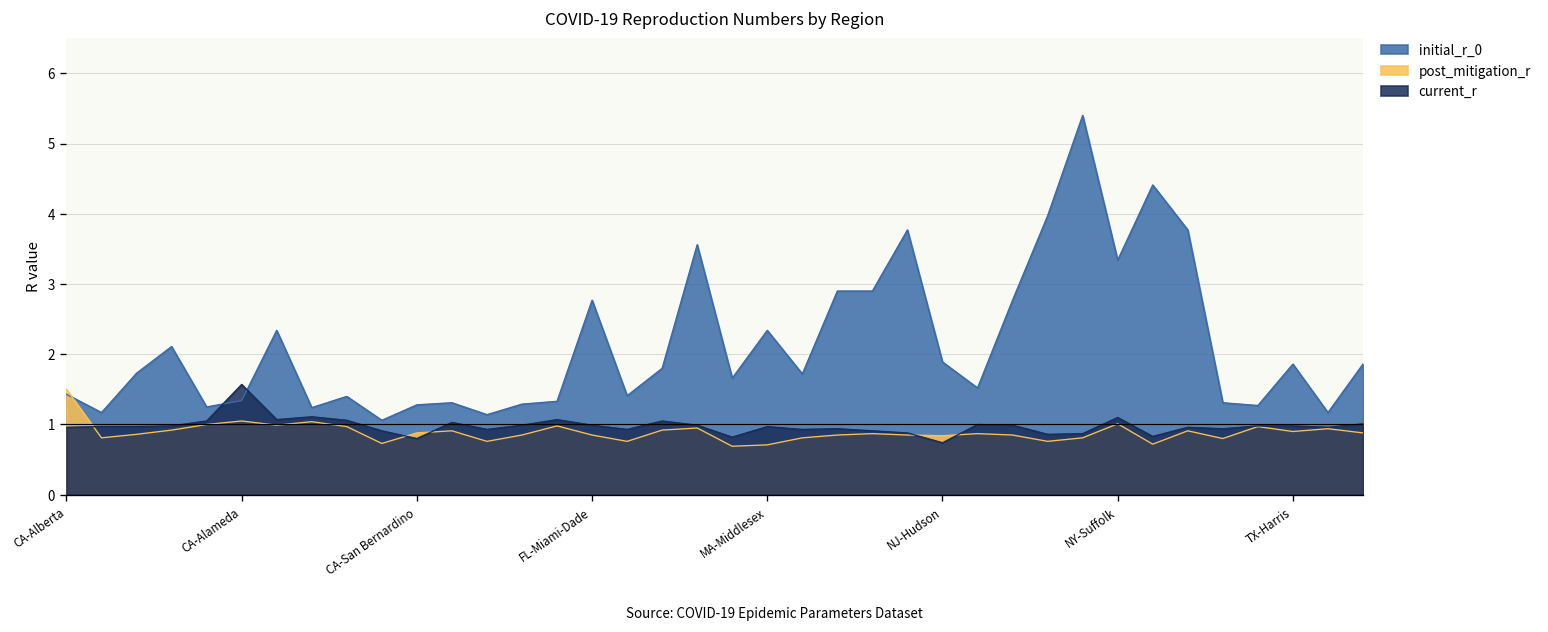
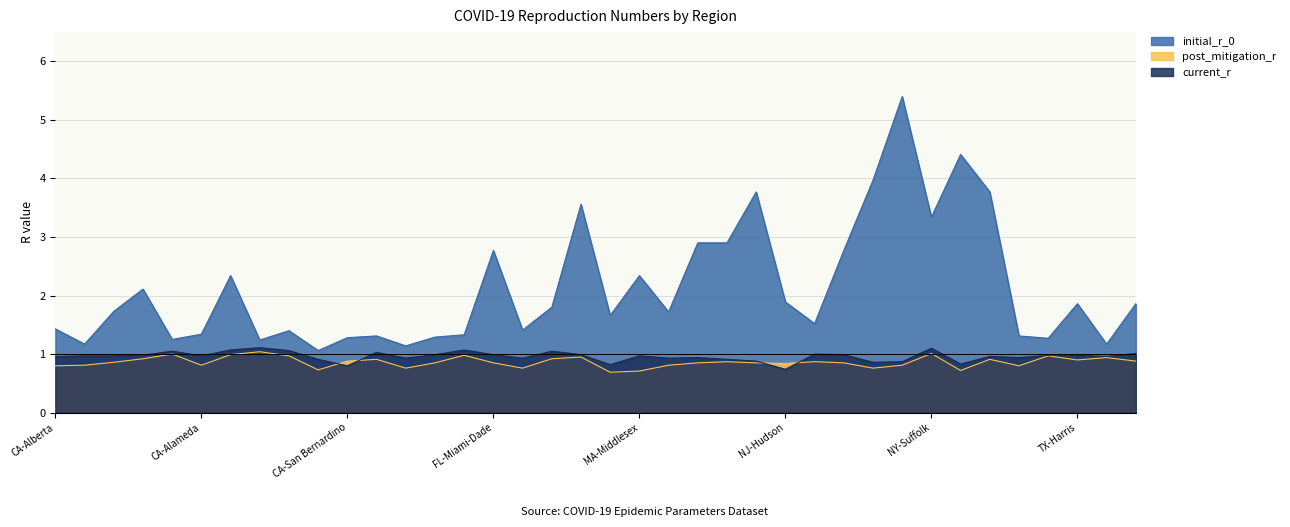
post_mitigation_r, CA-Alberta: 1.5 -> 0.8
post_mitigation_r, CA-Alameda: 1.1 -> 0.8
current_r, CA-Alameda: 1.6 -> 1.0
